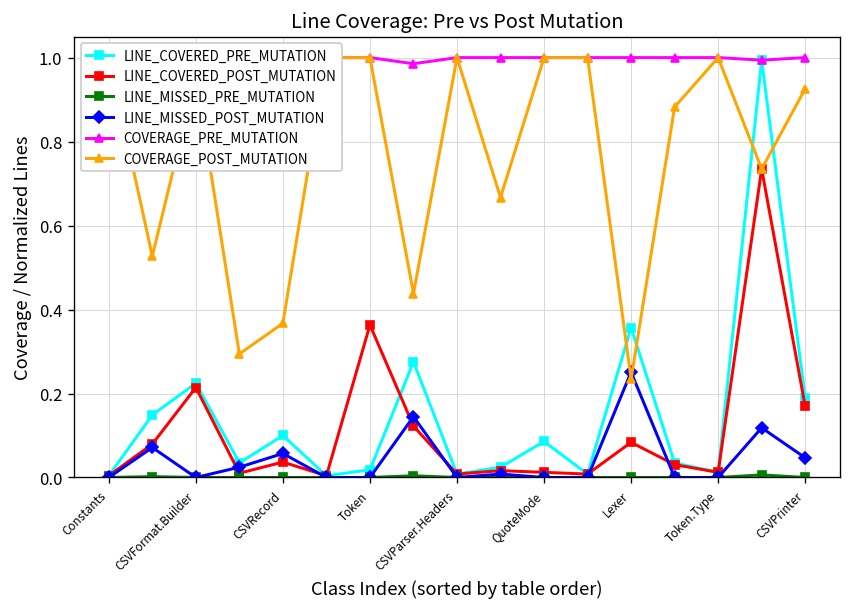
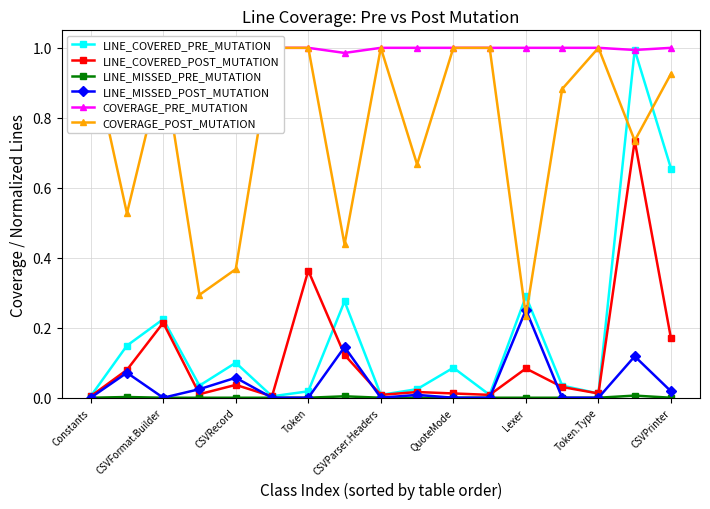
LINE_COVERED_PRE_MUTATION, Lexer: 0.36 -> 0.29
LINE_COVERED_PRE_MUTATION, CSVPrinter: 0.19 -> 0.66
LINE_MISSED_POST_MUTATION, CSVPrinter: 0.05 -> 0.02
